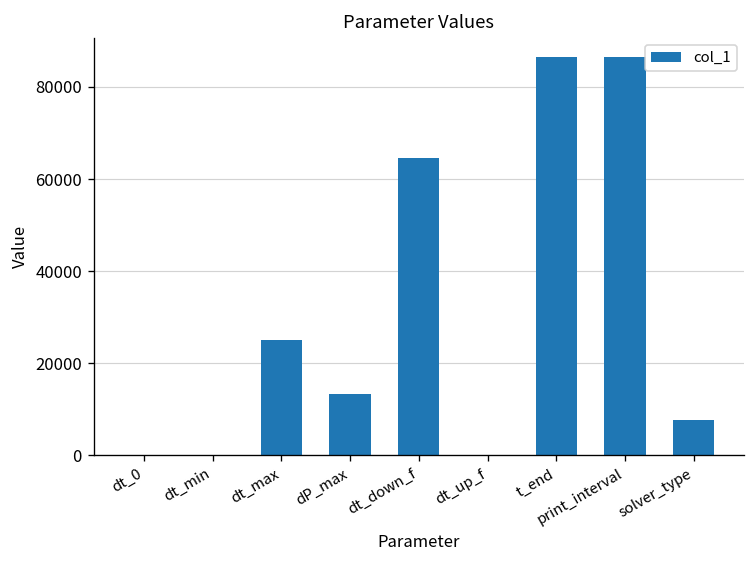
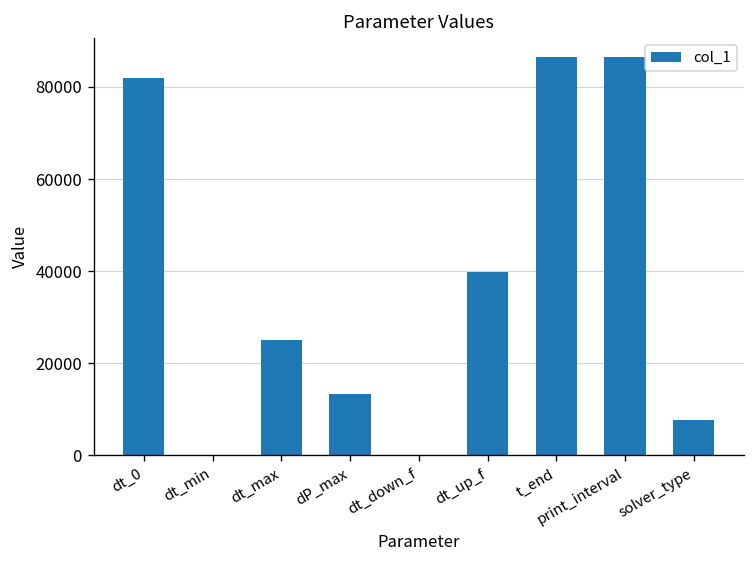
dt_0: 0 -> 82000
dt_down_f: 64000 -> 0
dt_up_f: 0 -> 40000
